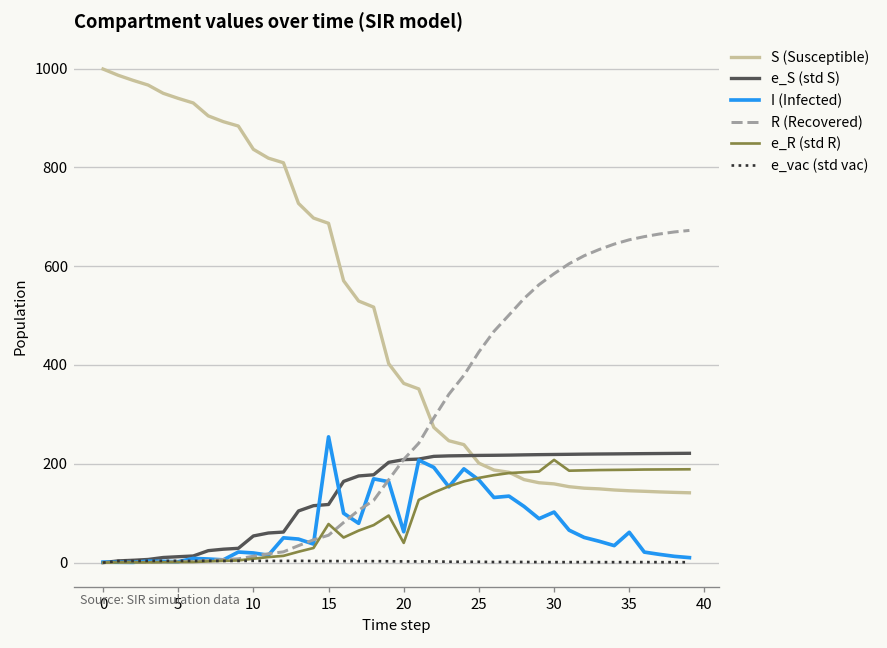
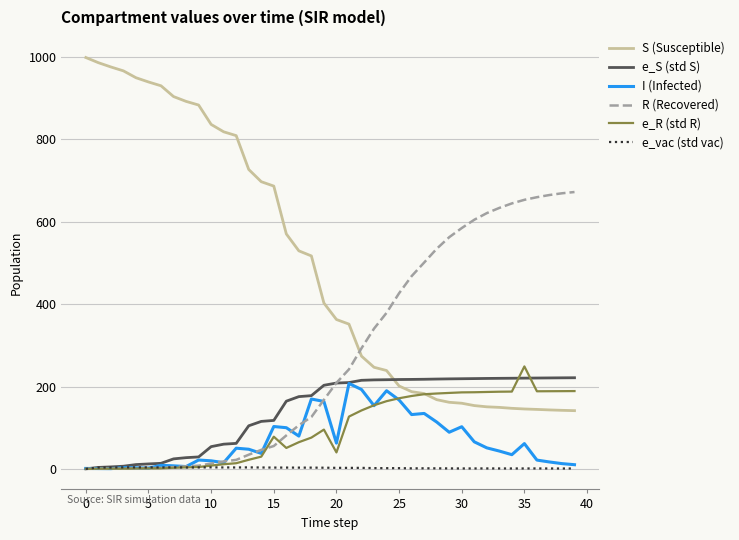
I (Infected), 15: 250 -> 100
e_R (std R), 30: 210 -> 190
e_R (std R), 35: 190 -> 250
